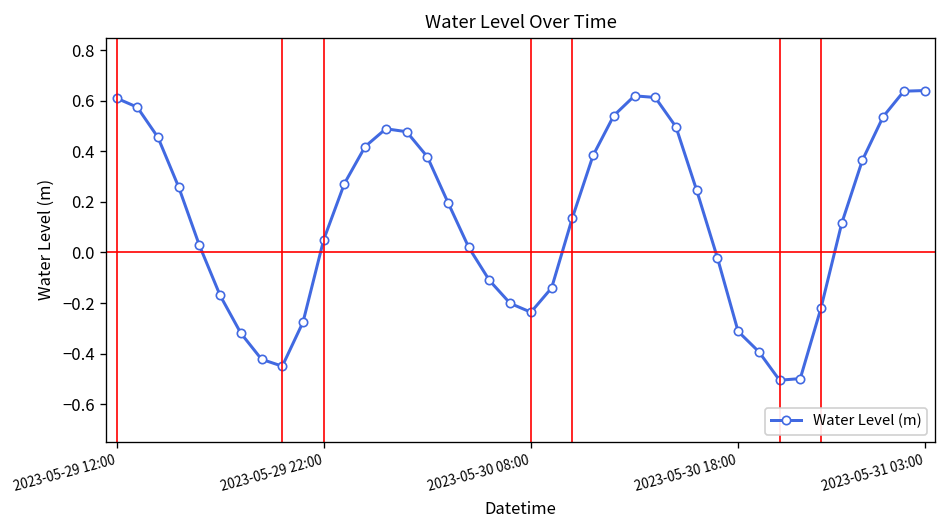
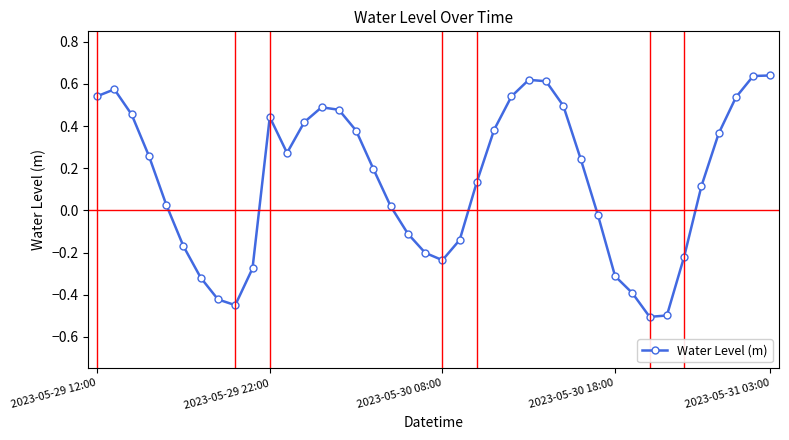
2023-05-29 12:00: 0.61 -> 0.54
2023-05-29 22:00: 0.05 -> 0.44
